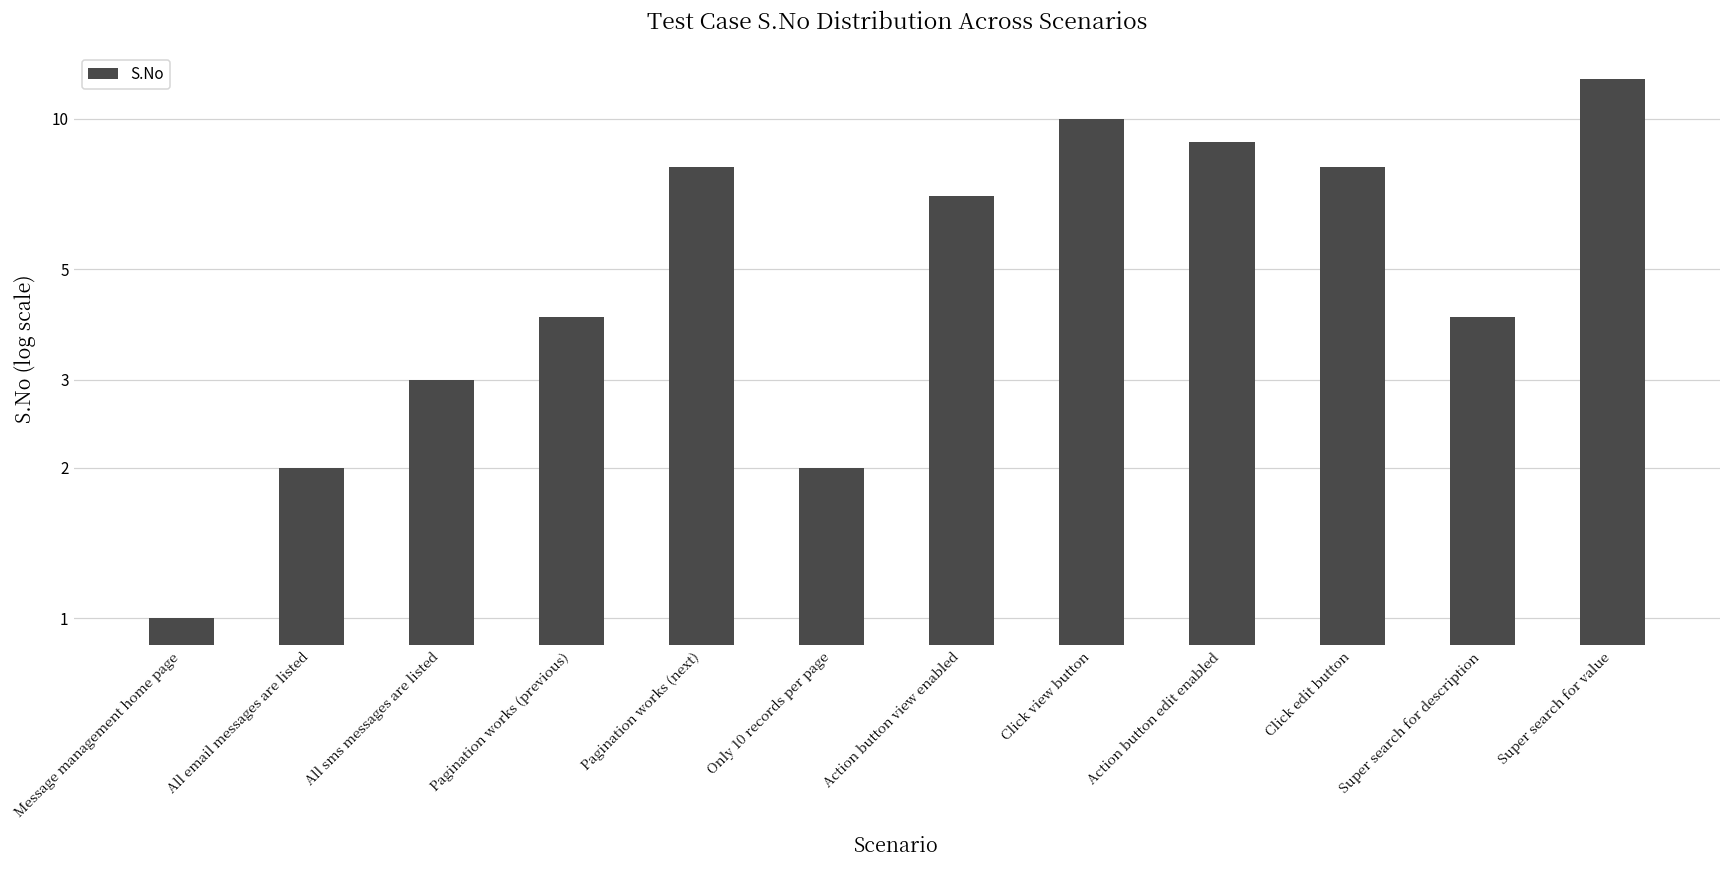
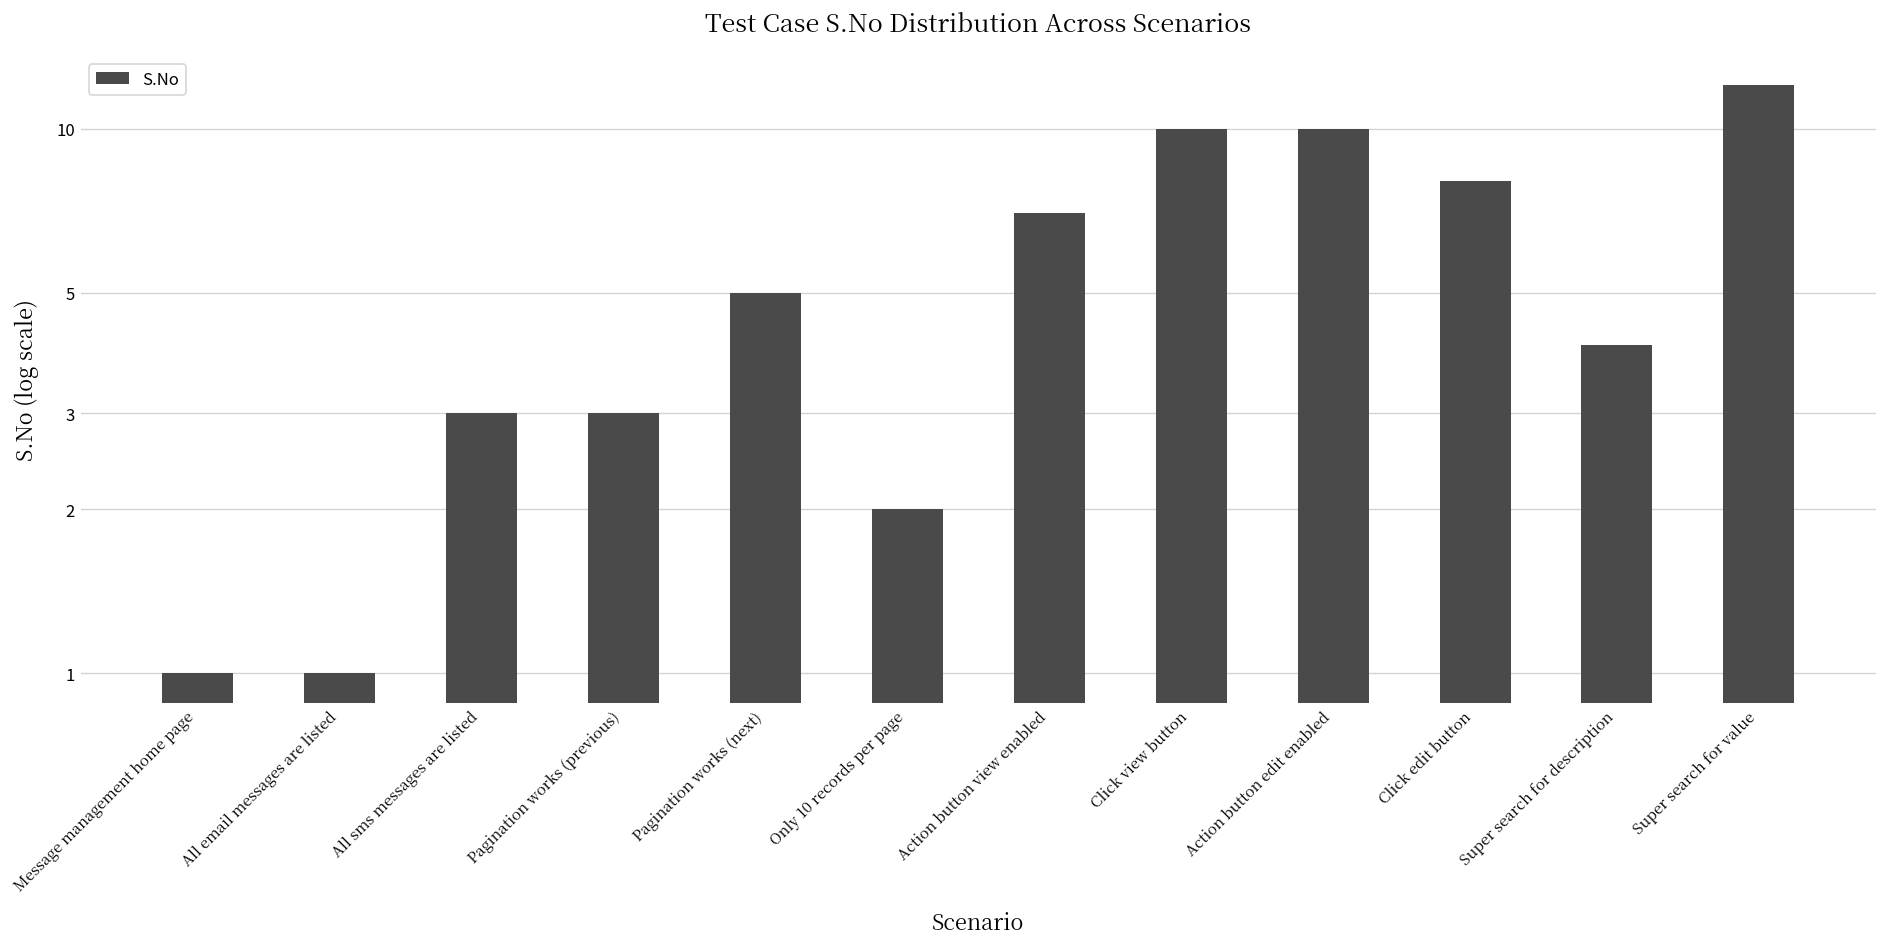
All email messages are listed: 2 -> 1
Pagination works (previous): 4 -> 3
Pagination works (next): 8 -> 5
Action button edit enabled: 9 -> 10
